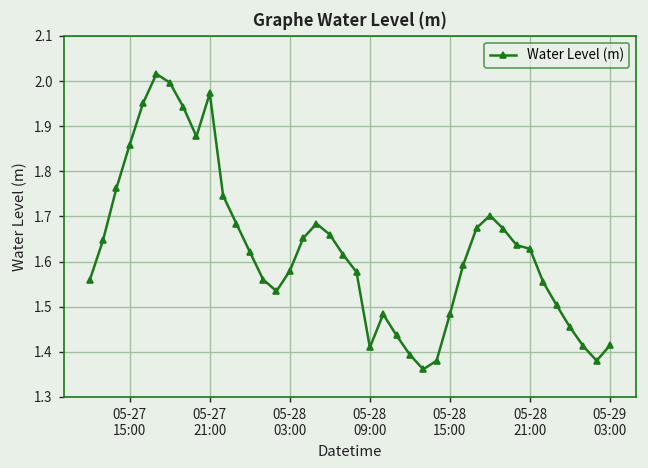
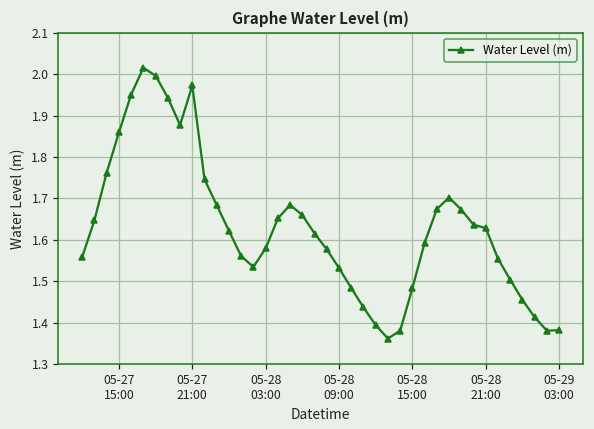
05-28 09:00: 1.41 -> 1.53
05-29 03:00: 1.41 -> 1.38
